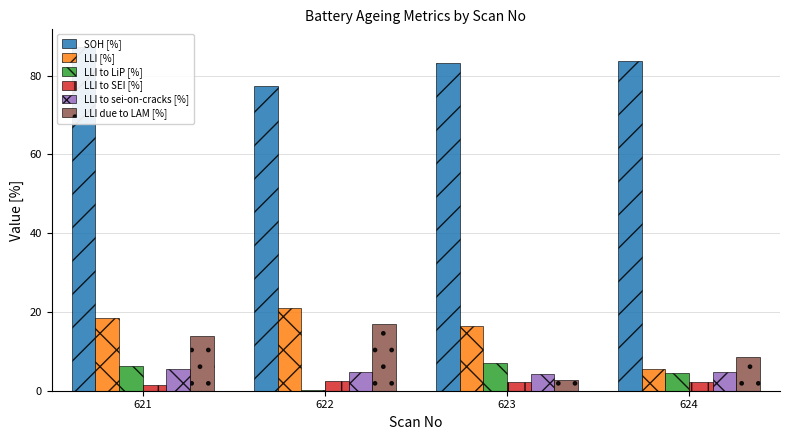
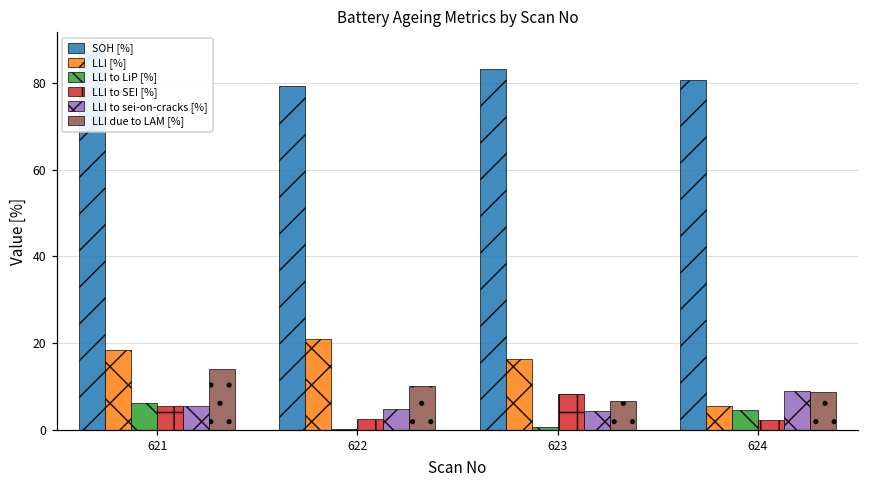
LLI to SEI [%], 621: 2 -> 6
SOH [%], 622: 77 -> 79
LLI due to LAM [%], 622: 17 -> 10
LLI to LiP [%], 623: 7 -> 1
LLI to SEI [%], 623: 2 -> 8
LLI due to LAM [%], 623: 3 -> 7
SOH [%], 624: 84 -> 81
LLI to sei-on-cracks [%], 624: 5 -> 9
